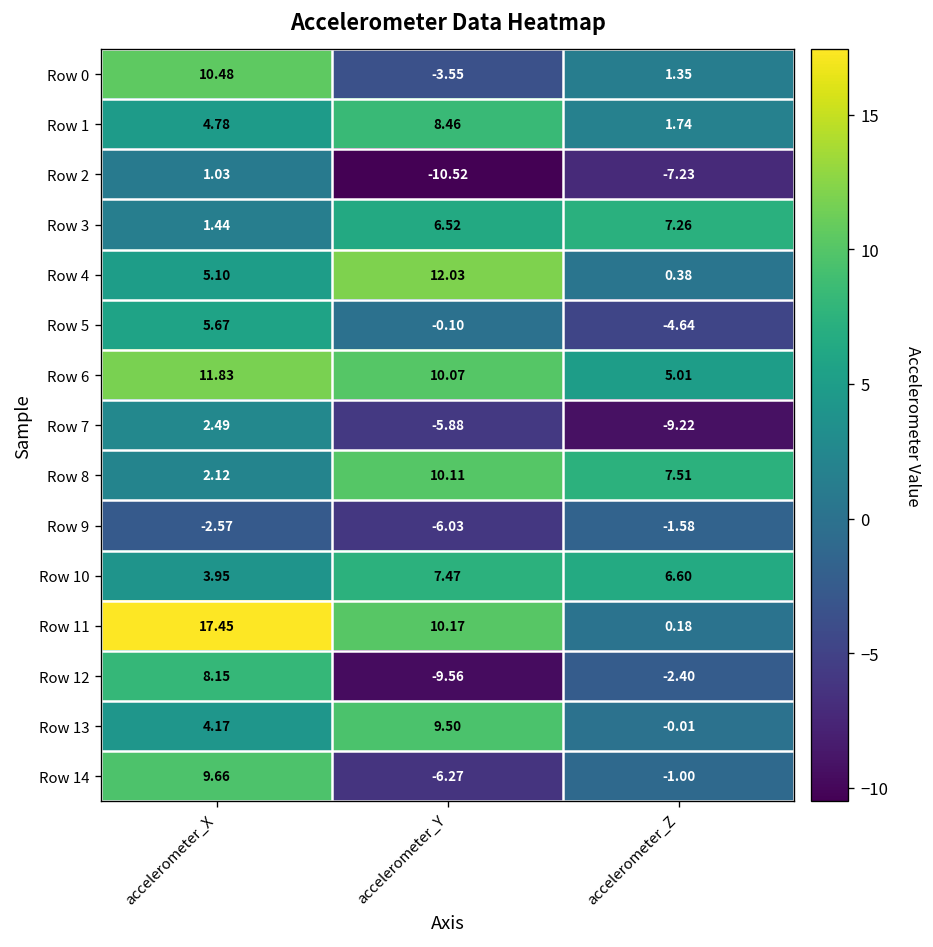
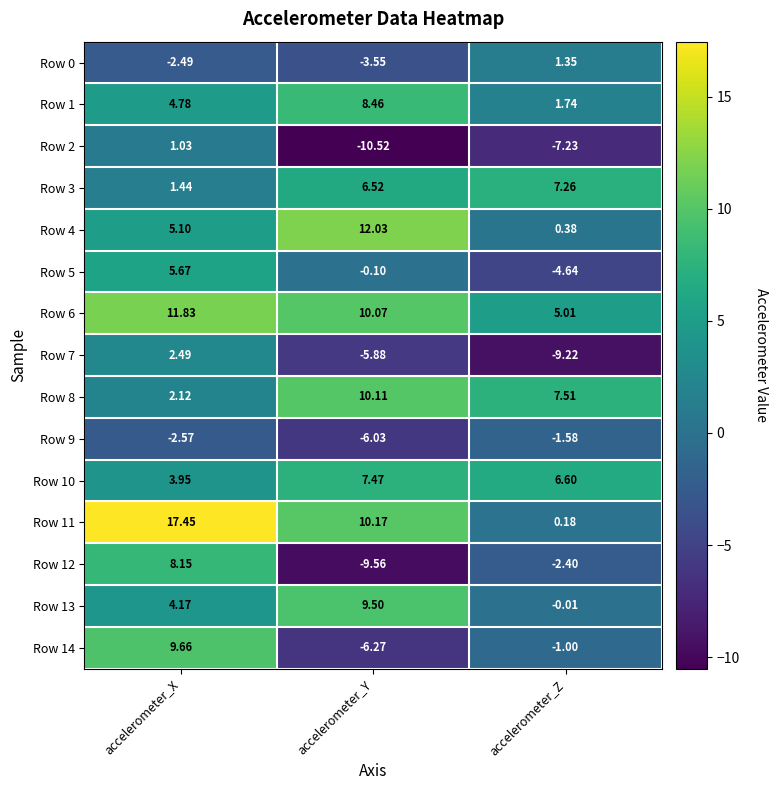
Row 0, accelerometer_X: 10.48 -> -2.49
